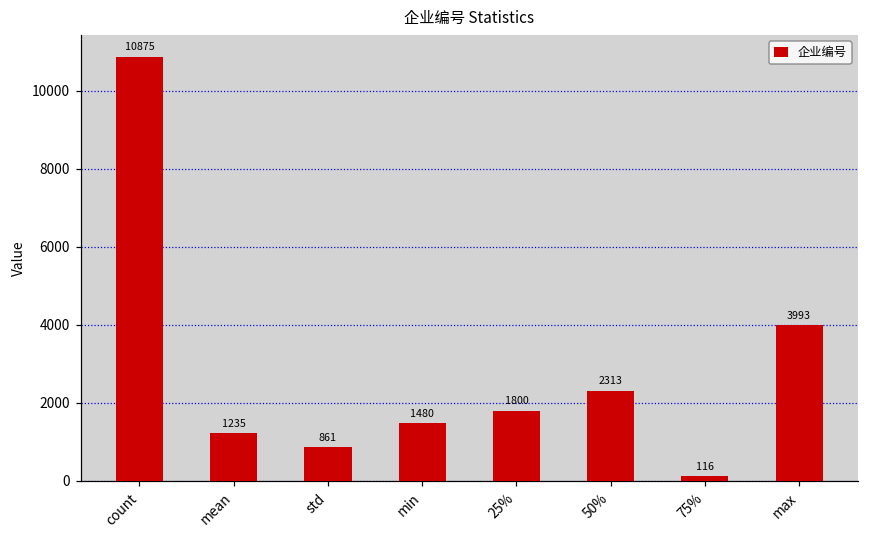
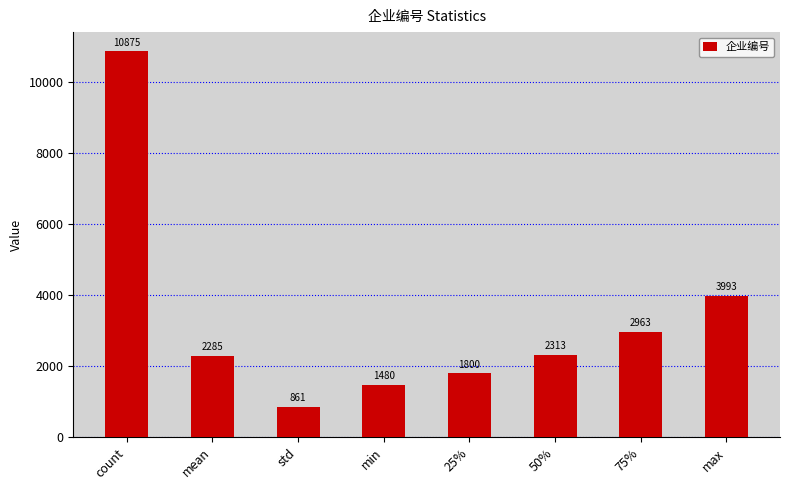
mean: 1235 -> 2285
75%: 116 -> 2963
